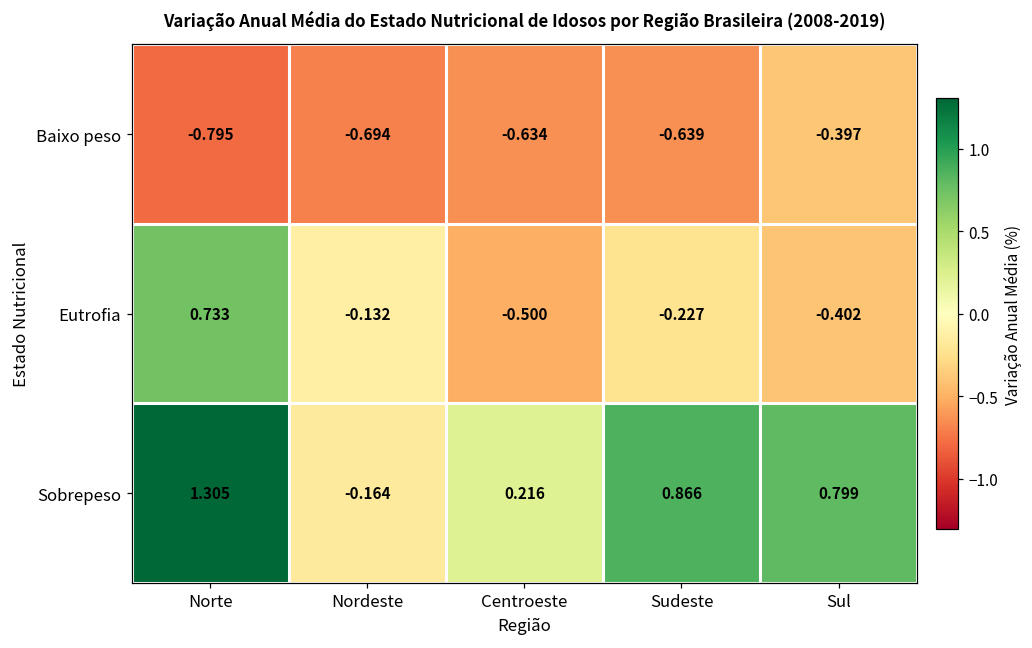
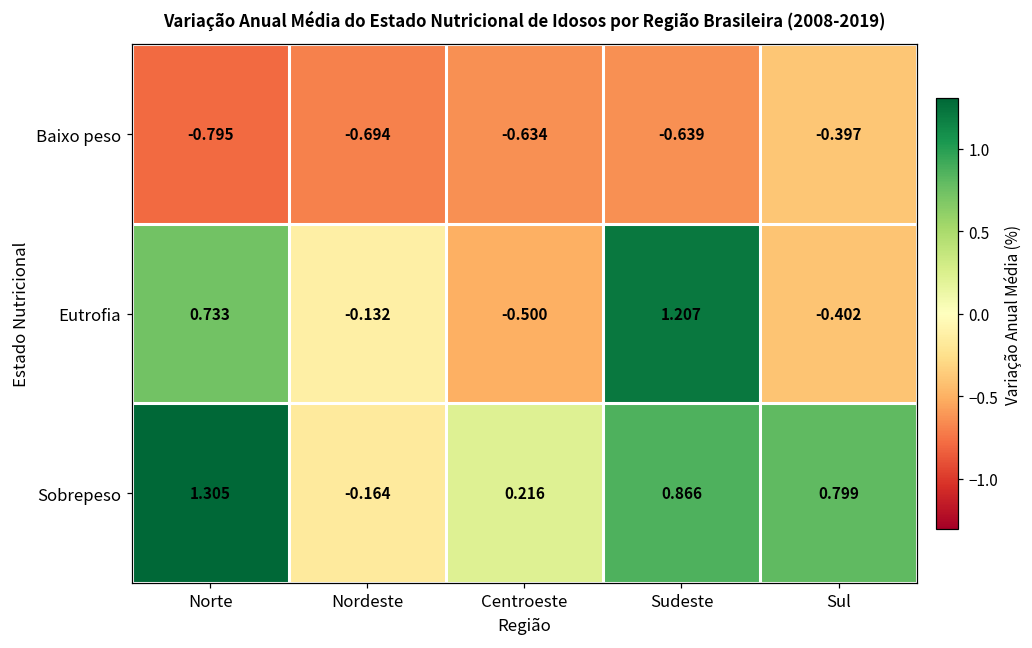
Eutrofia, Sudeste: -0.227 -> 1.207
